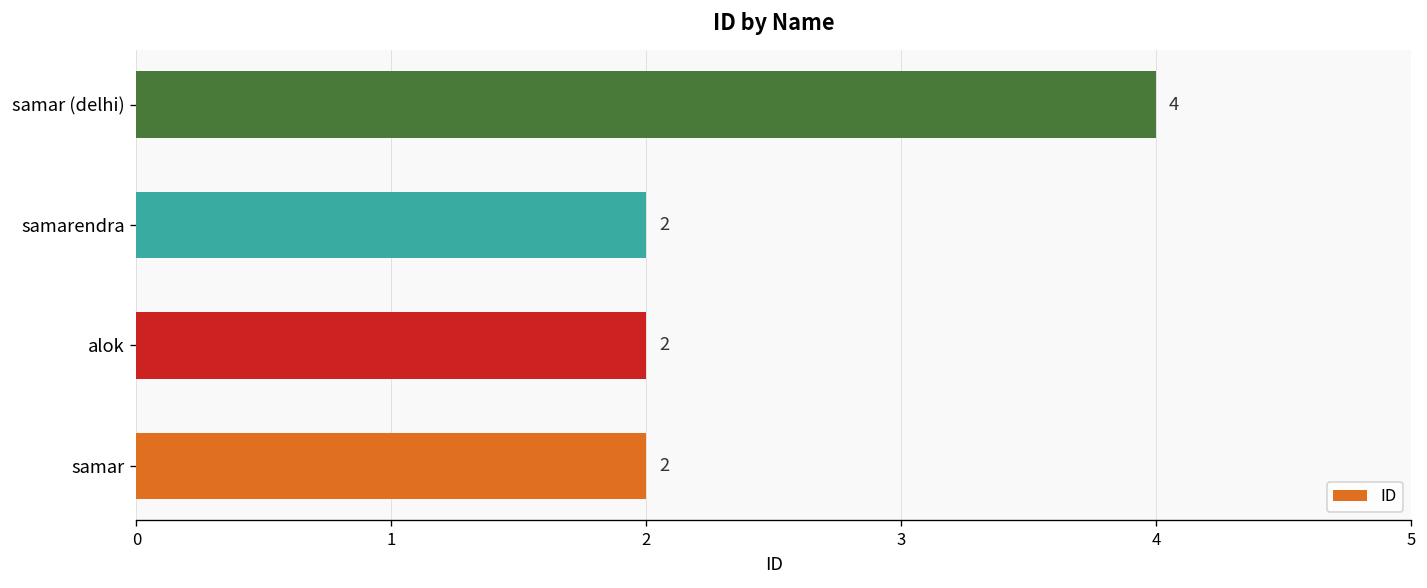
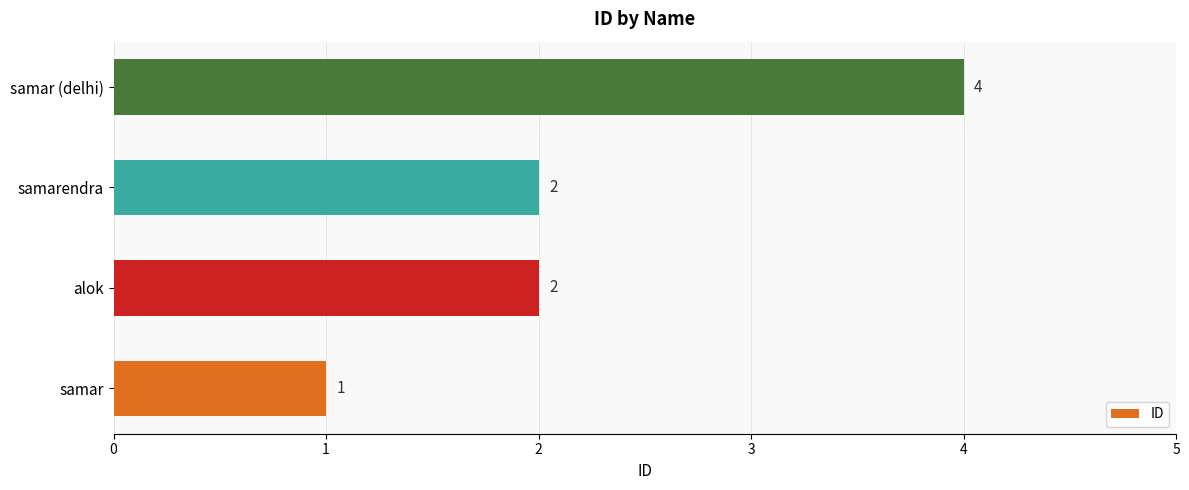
samar: 2 -> 1
